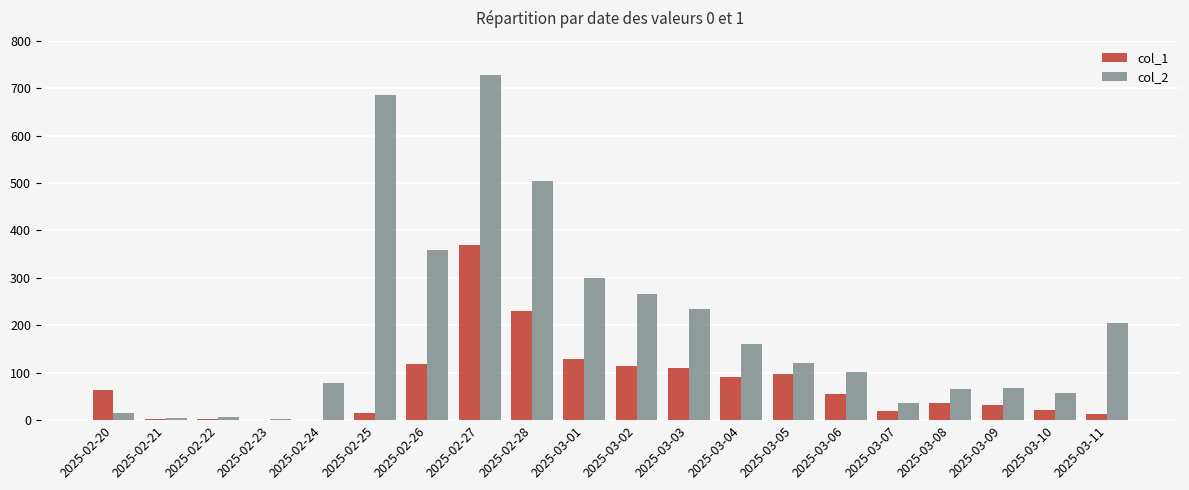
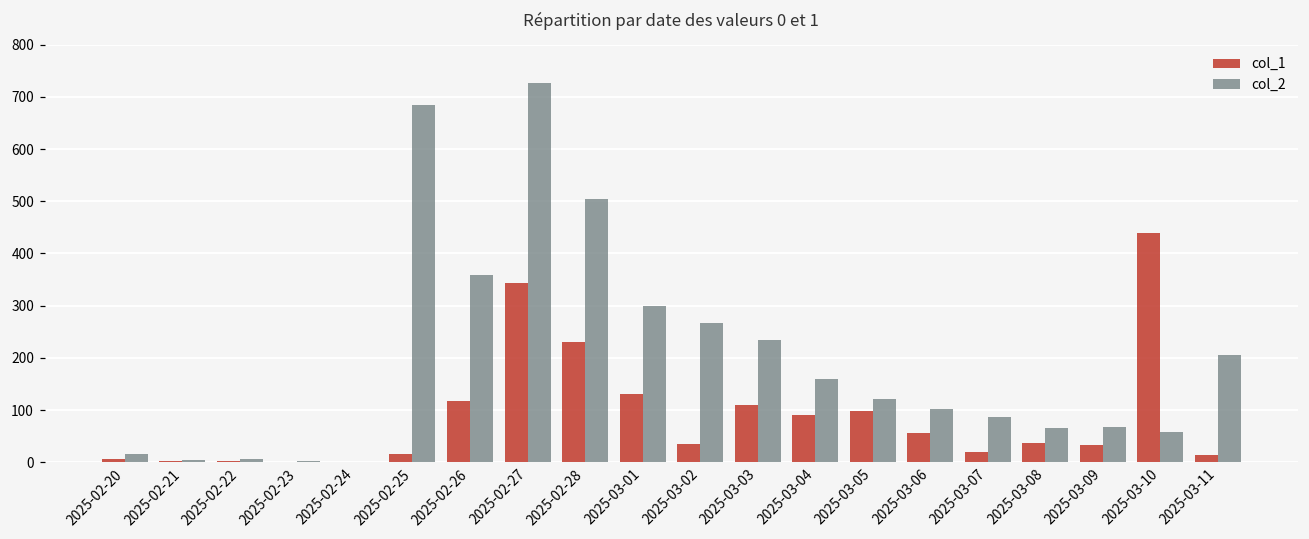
col_1, 2025-02-20: 60 -> 10
col_2, 2025-02-24: 80 -> 0
col_1, 2025-02-27: 370 -> 340
col_1, 2025-03-02: 110 -> 30
col_2, 2025-03-07: 40 -> 90
col_1, 2025-03-10: 20 -> 440
